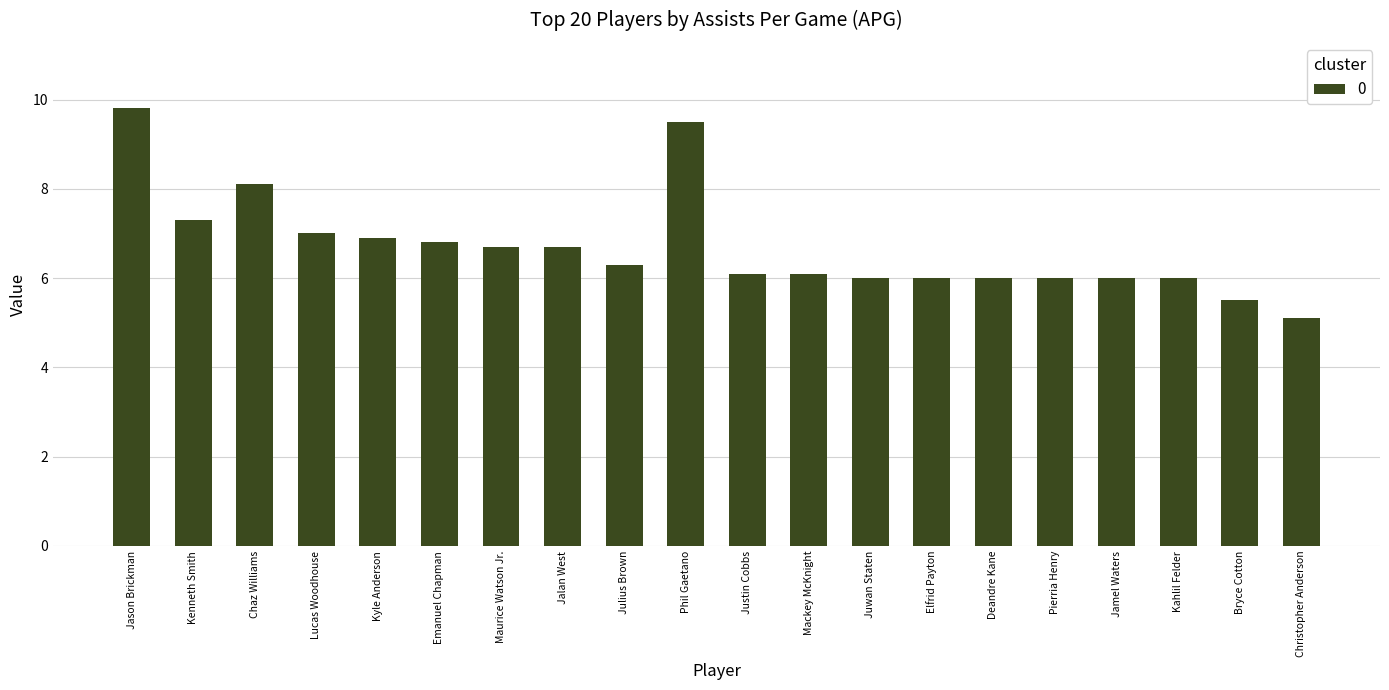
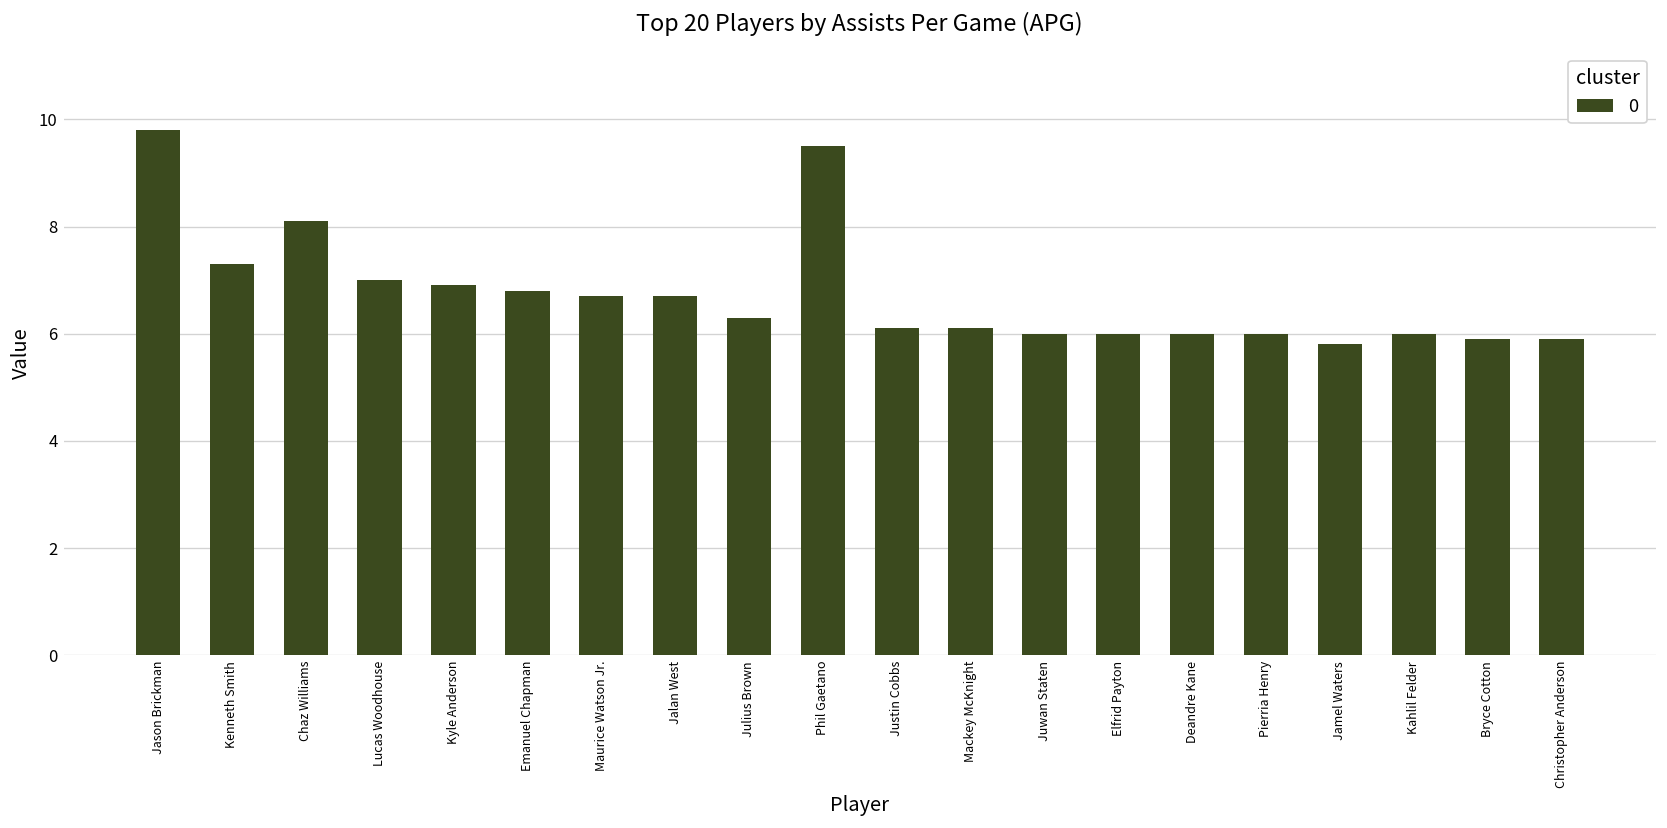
Jamel Waters: 6.0 -> 5.8
Bryce Cotton: 5.5 -> 5.9
Christopher Anderson: 5.1 -> 5.9
